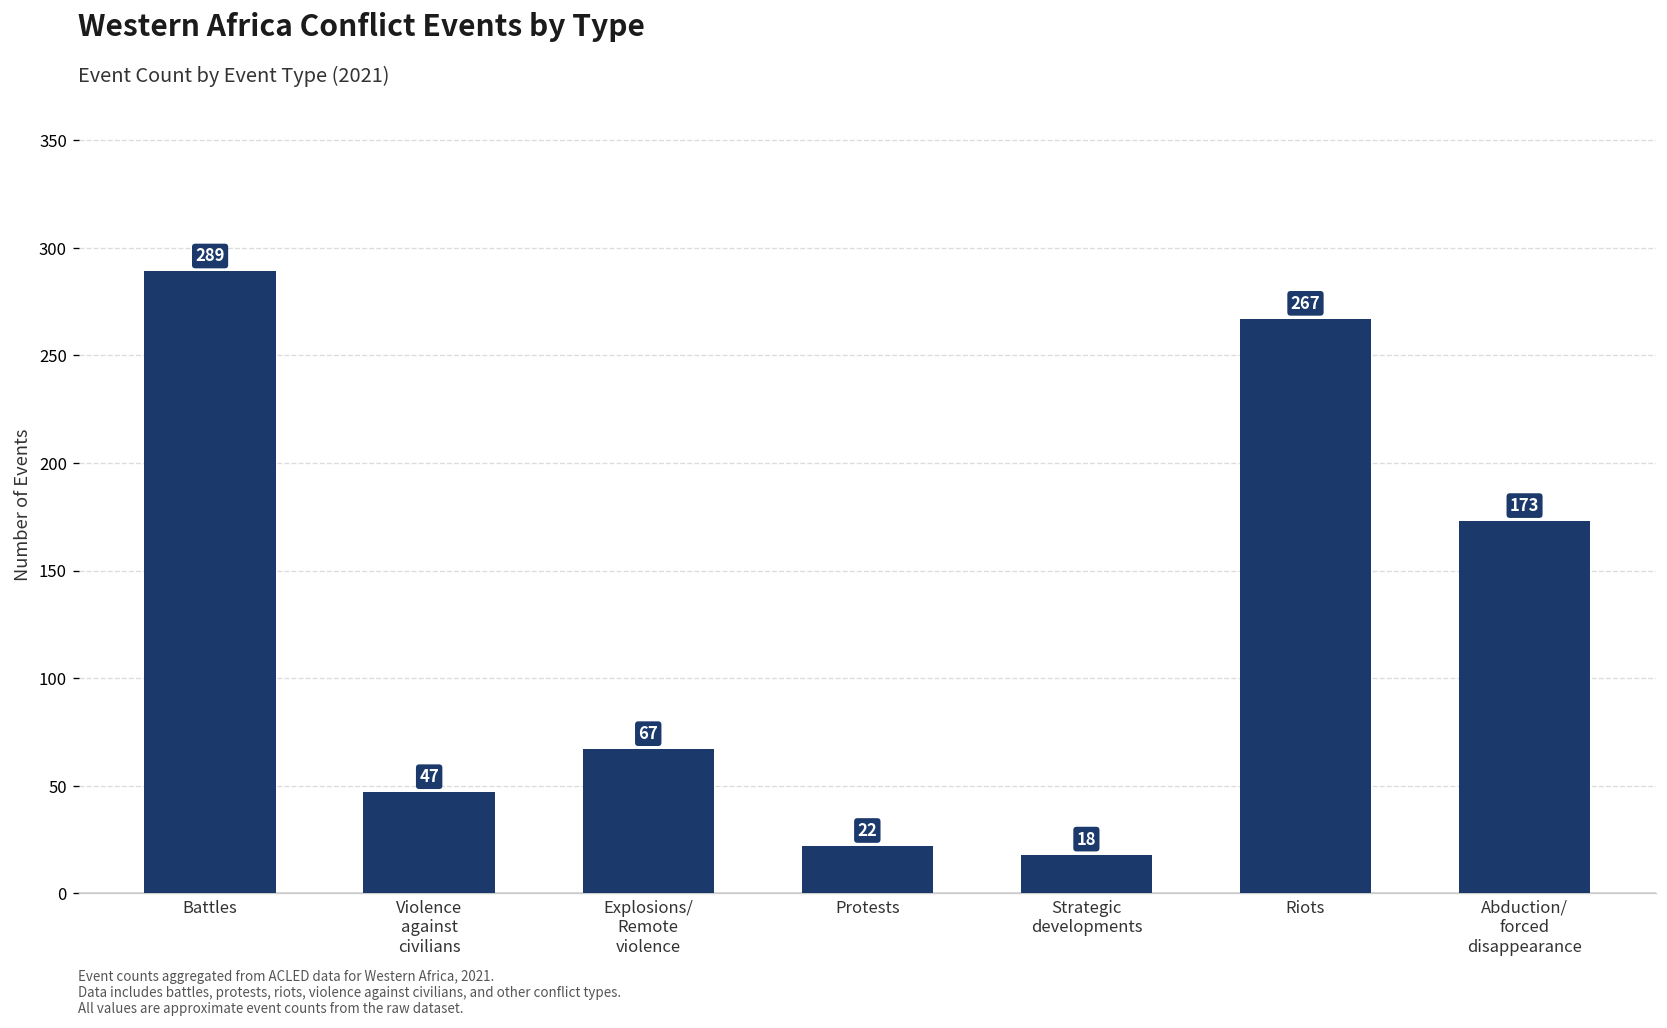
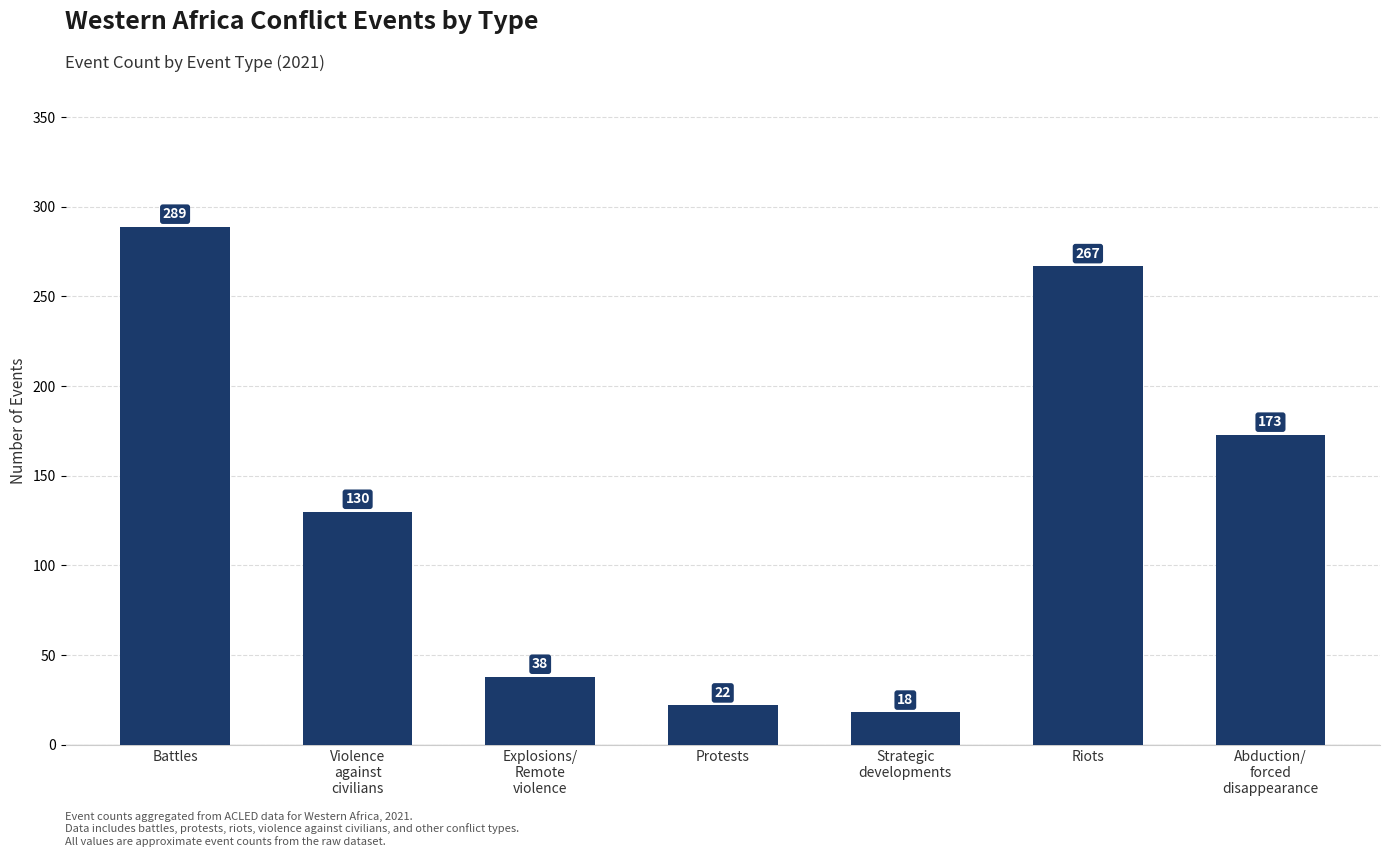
Violence against civilians: 47 -> 130
Explosions/ Remote violence: 67 -> 38
